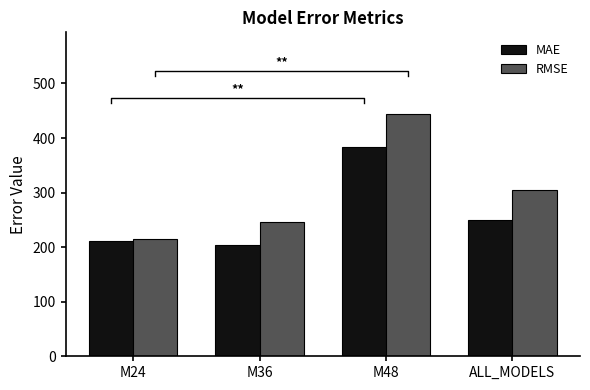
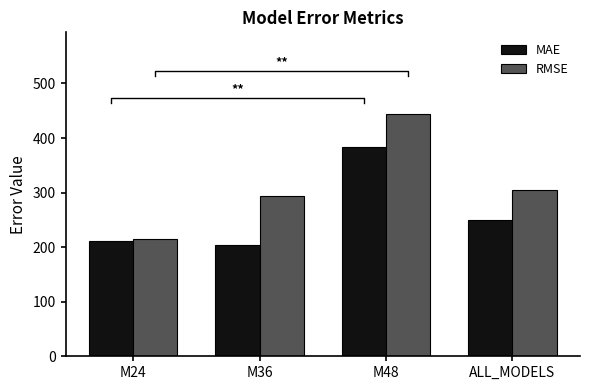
RMSE, M36: 250 -> 290
